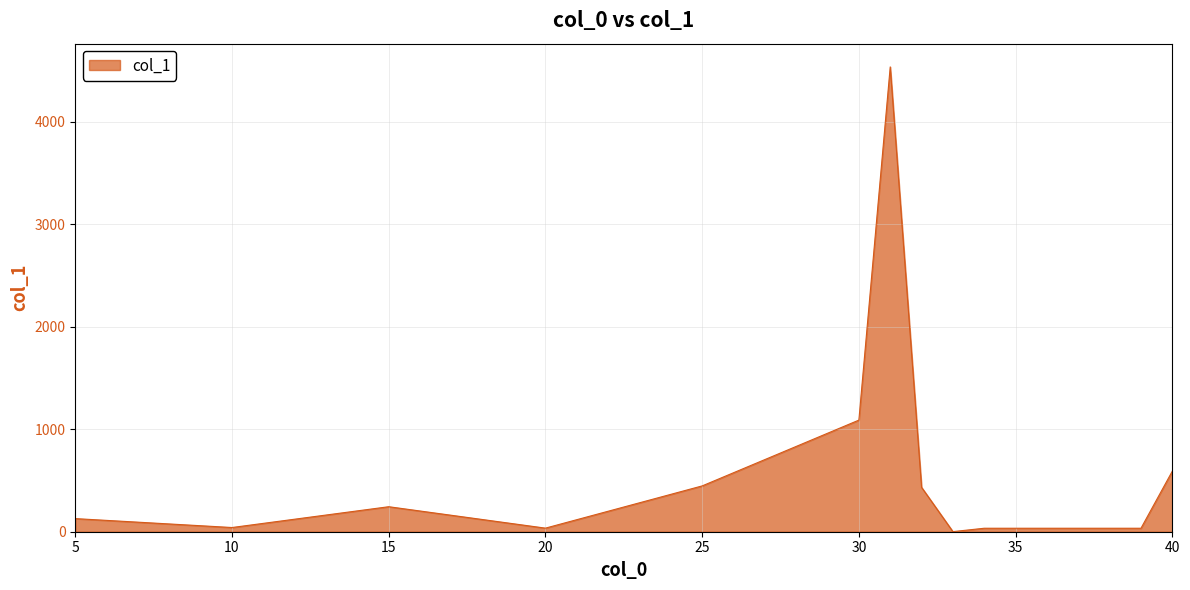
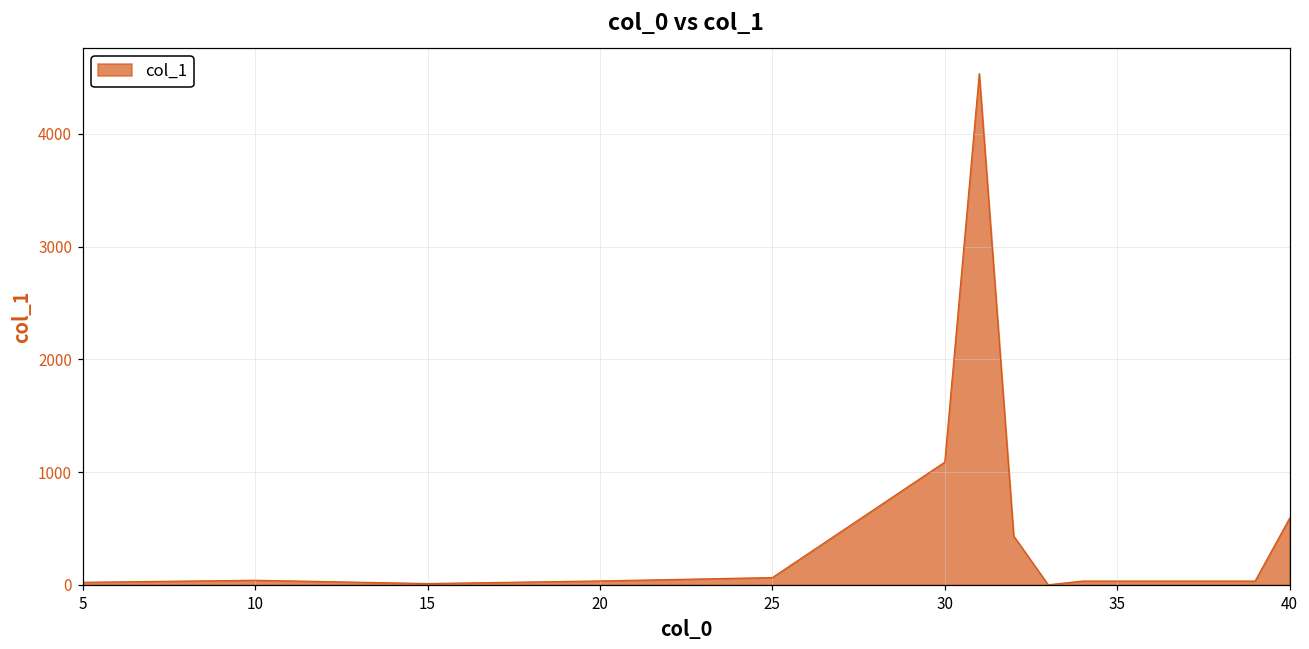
5: 130 -> 20
15: 240 -> 10
25: 450 -> 70
